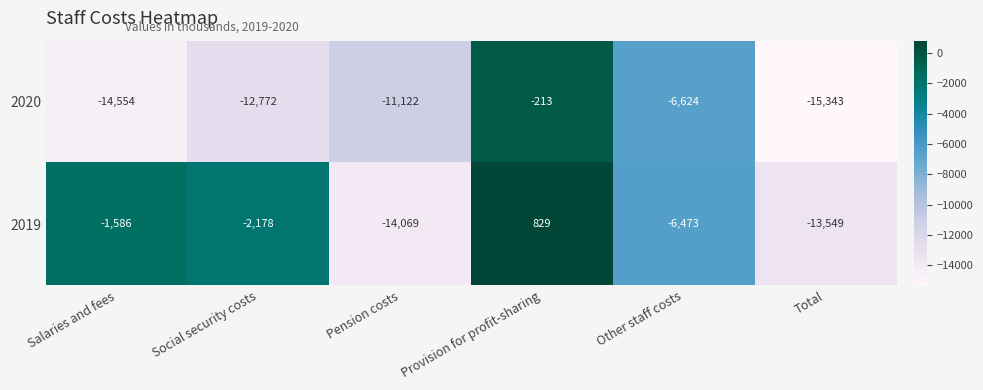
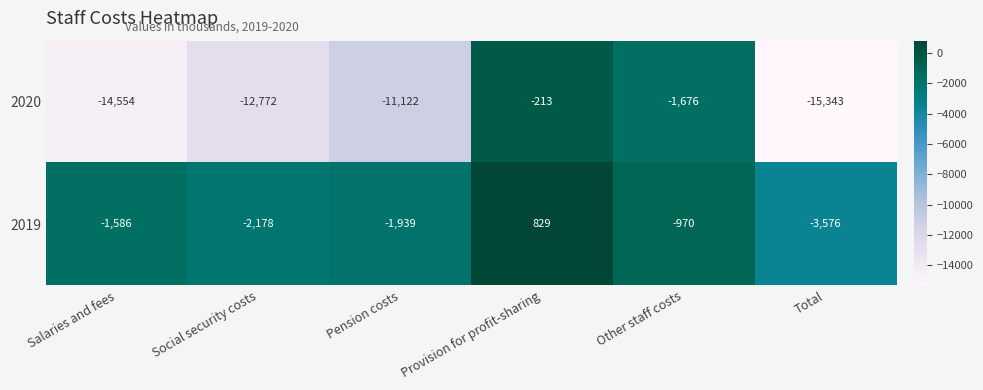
2020, Other staff costs: -6,624 -> -1,676
2019, Pension costs: -14,069 -> -1,939
2019, Other staff costs: -6,473 -> -970
2019, Total: -13,549 -> -3,576
